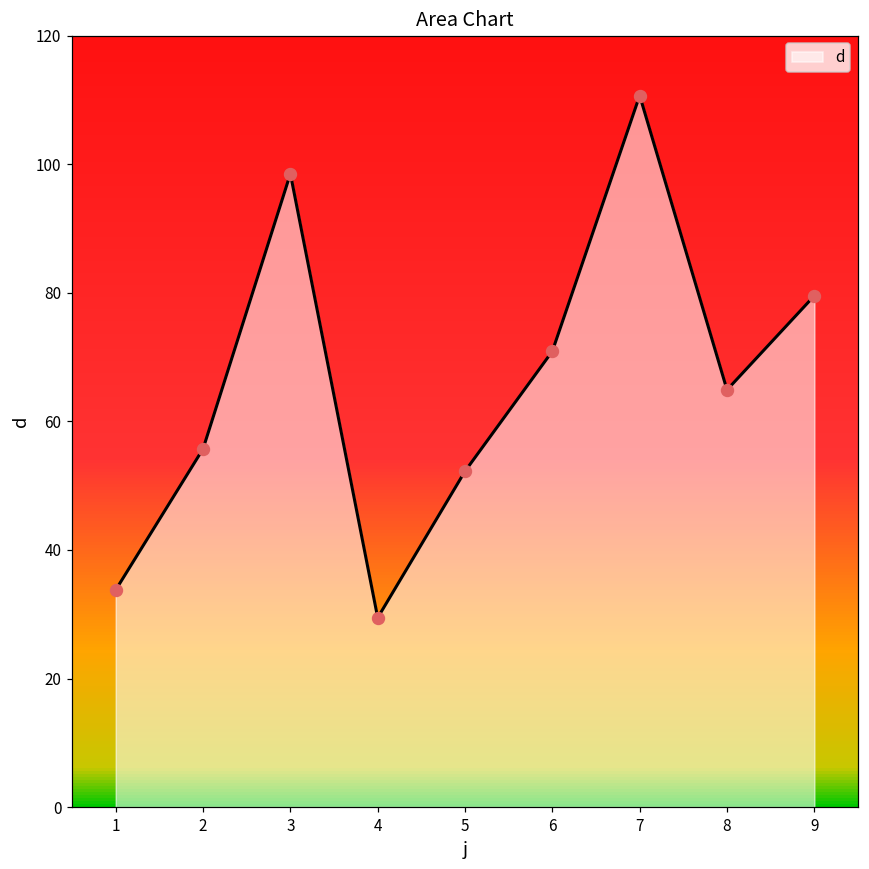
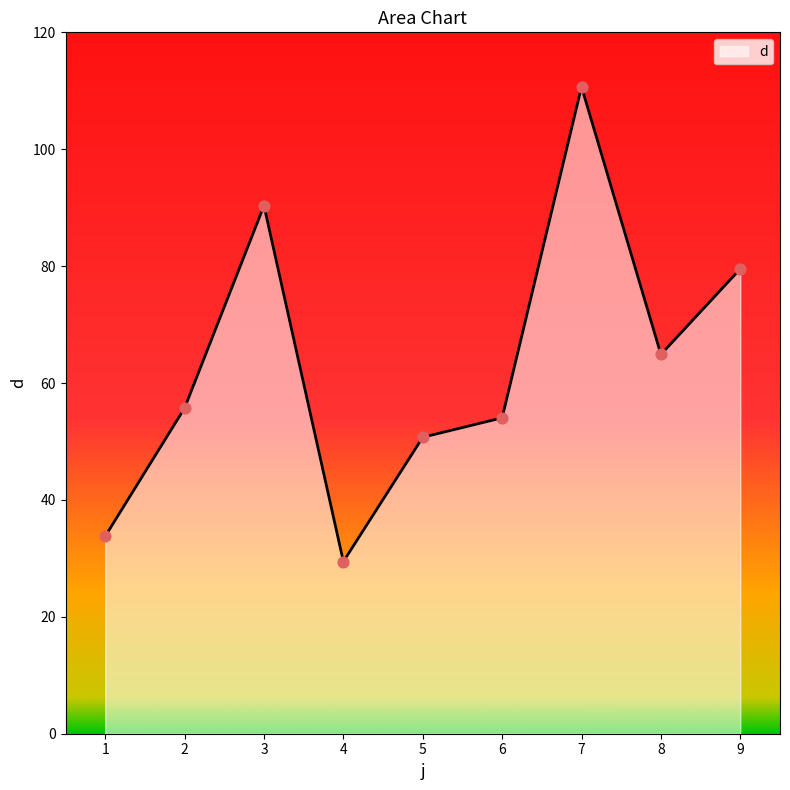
3: 99 -> 90
5: 52 -> 51
6: 71 -> 54
